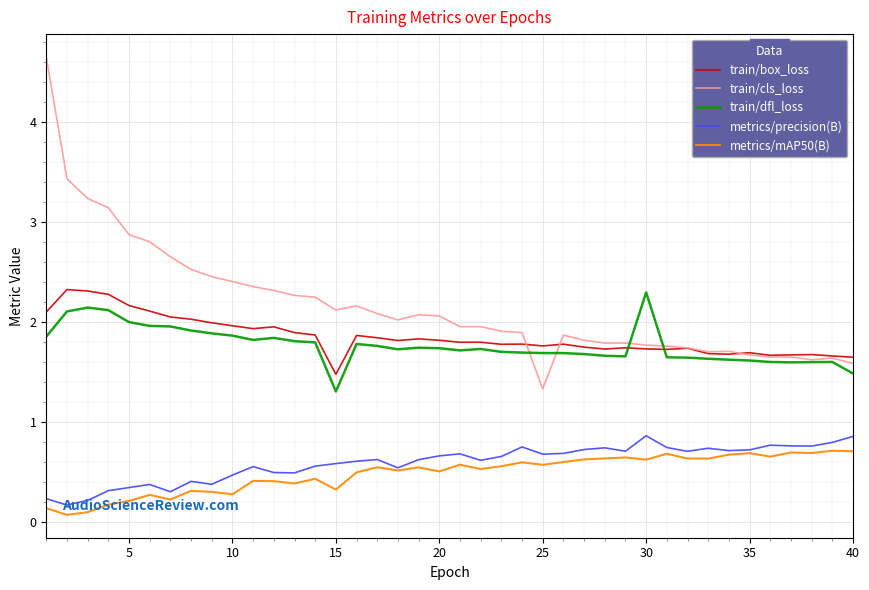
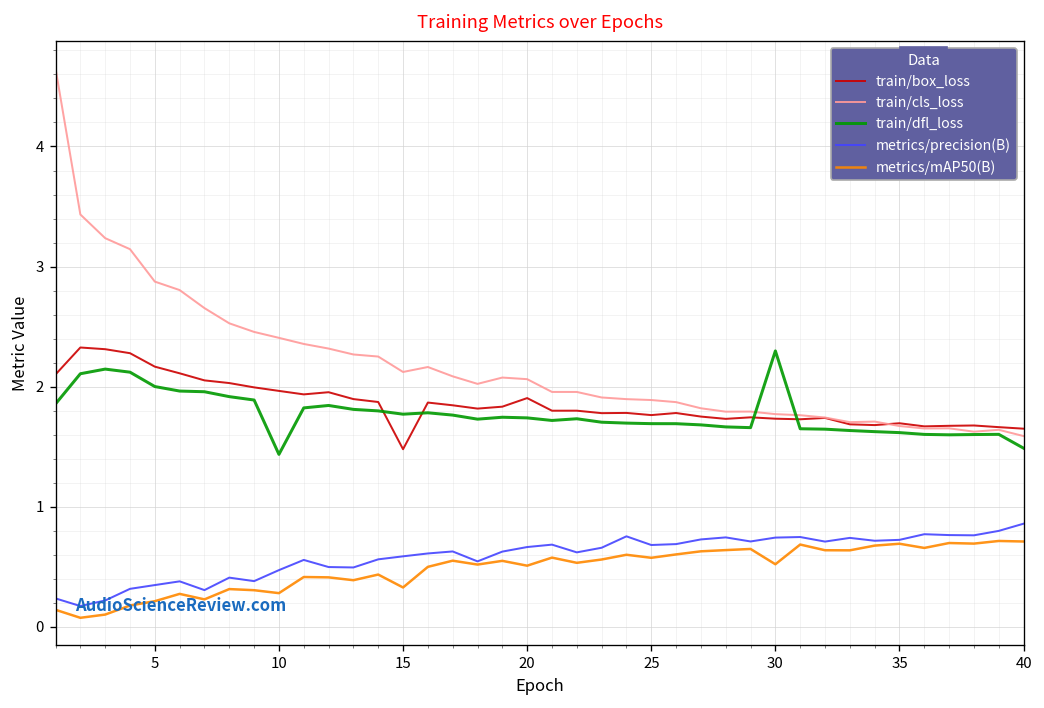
train/dfl_loss, 10: 1.87 -> 1.44
train/dfl_loss, 15: 1.31 -> 1.77
train/box_loss, 20: 1.82 -> 1.90
train/cls_loss, 25: 1.33 -> 1.89
metrics/precision(B), 30: 0.86 -> 0.74
metrics/mAP50(B), 30: 0.63 -> 0.52
